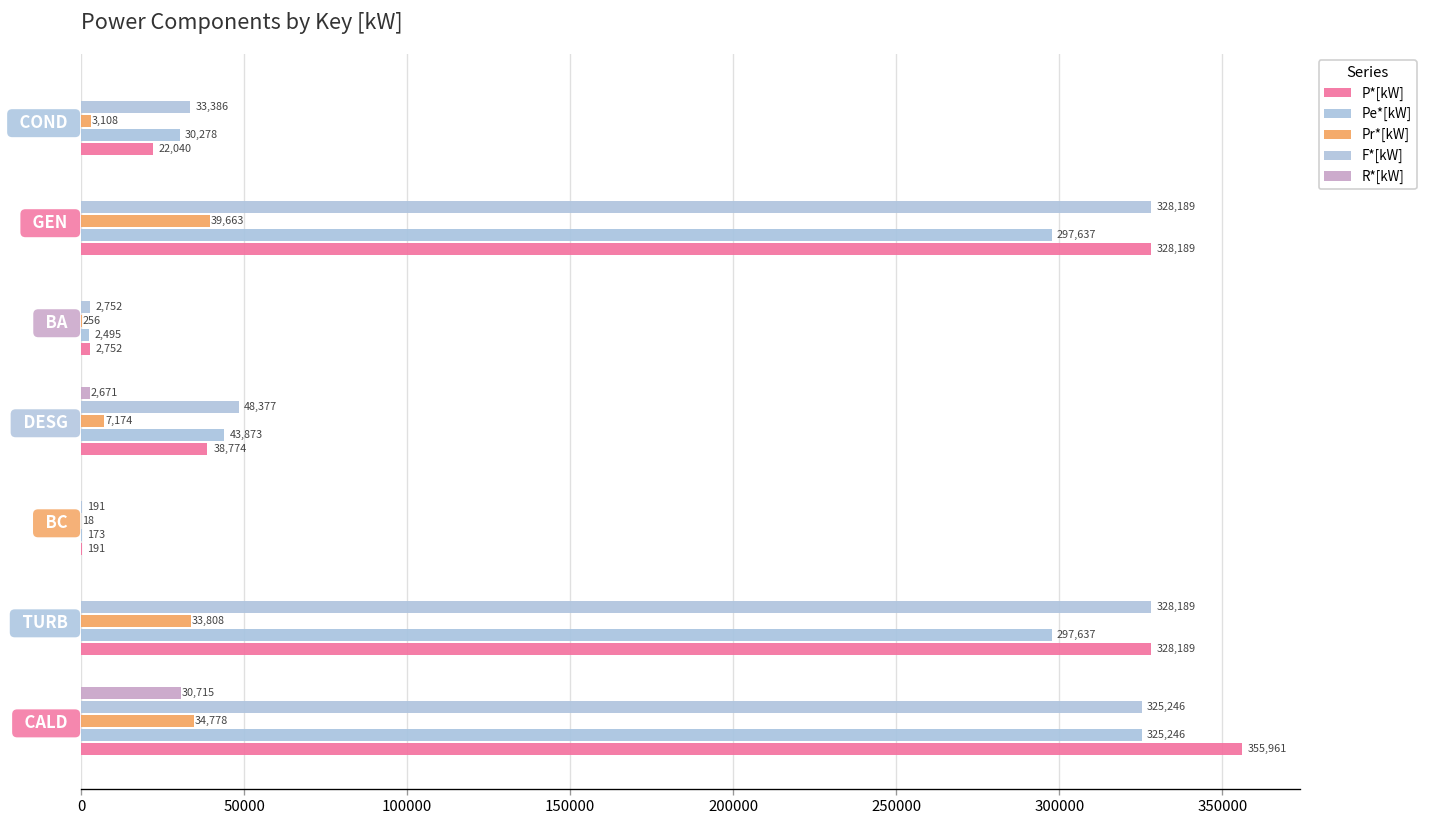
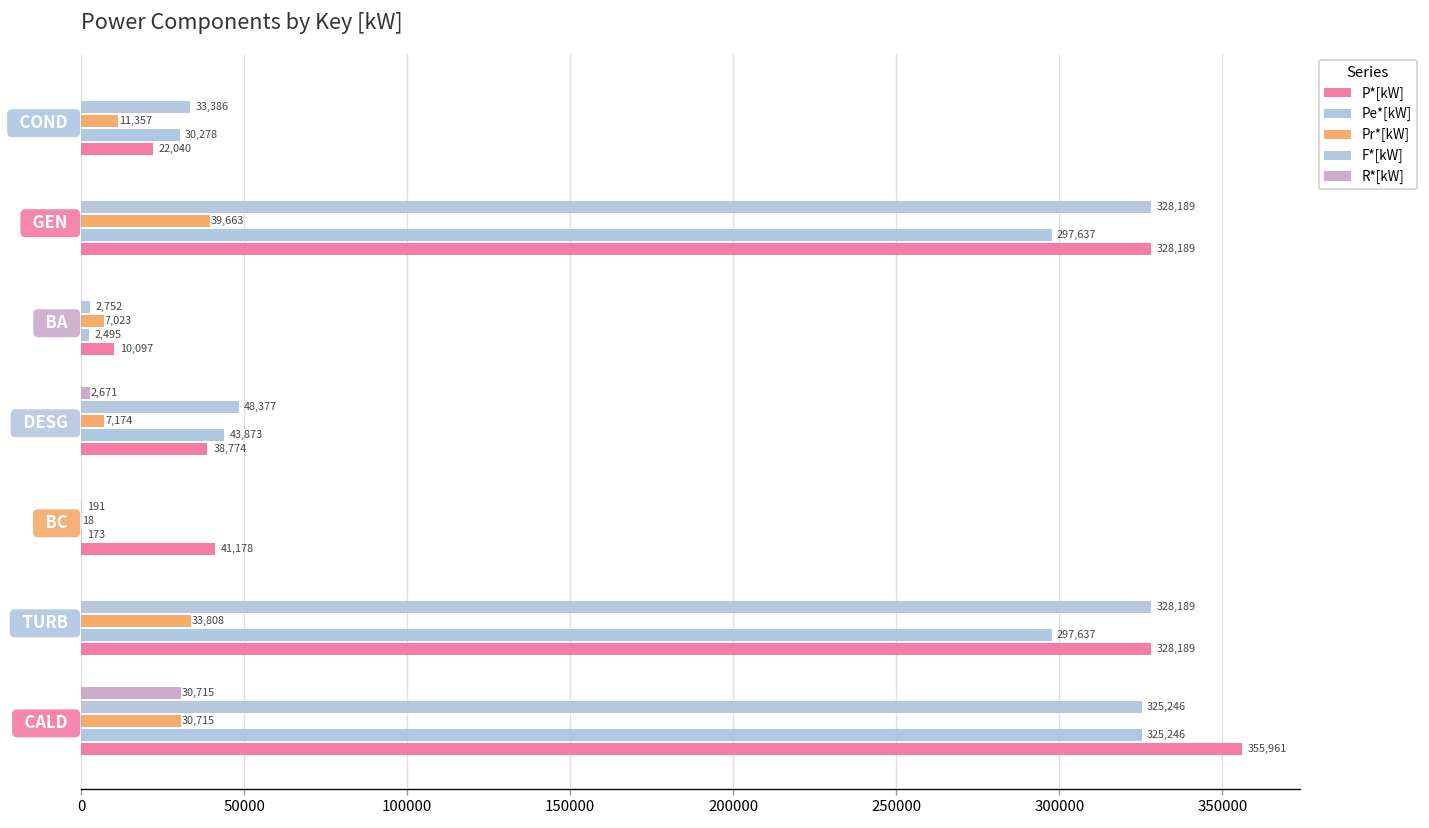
Pr*[kW], COND: 3,108 -> 11,357
Pr*[kW], BA: 256 -> 7,023
P*[kW], BA: 2,752 -> 10,097
P*[kW], BC: 191 -> 41,178
Pr*[kW], CALD: 34,778 -> 30,715
